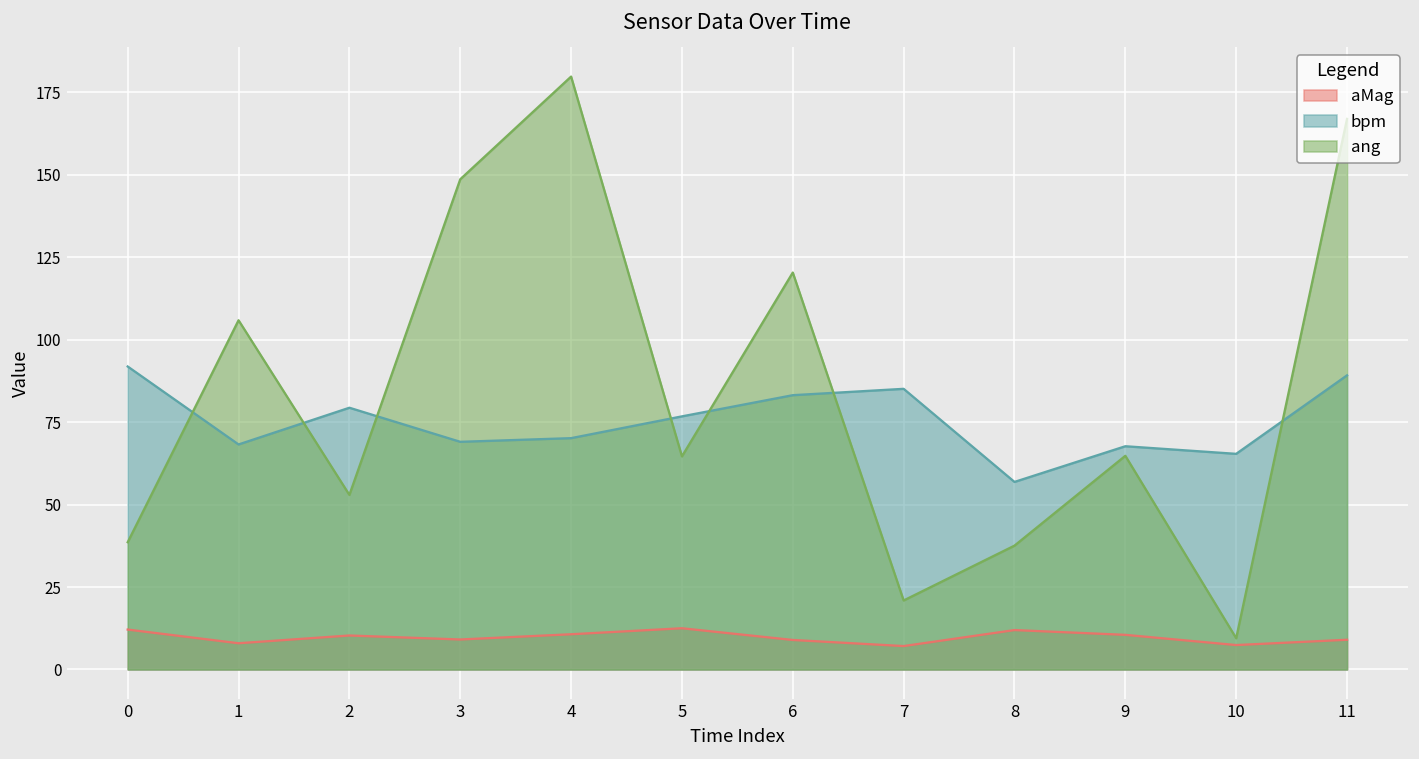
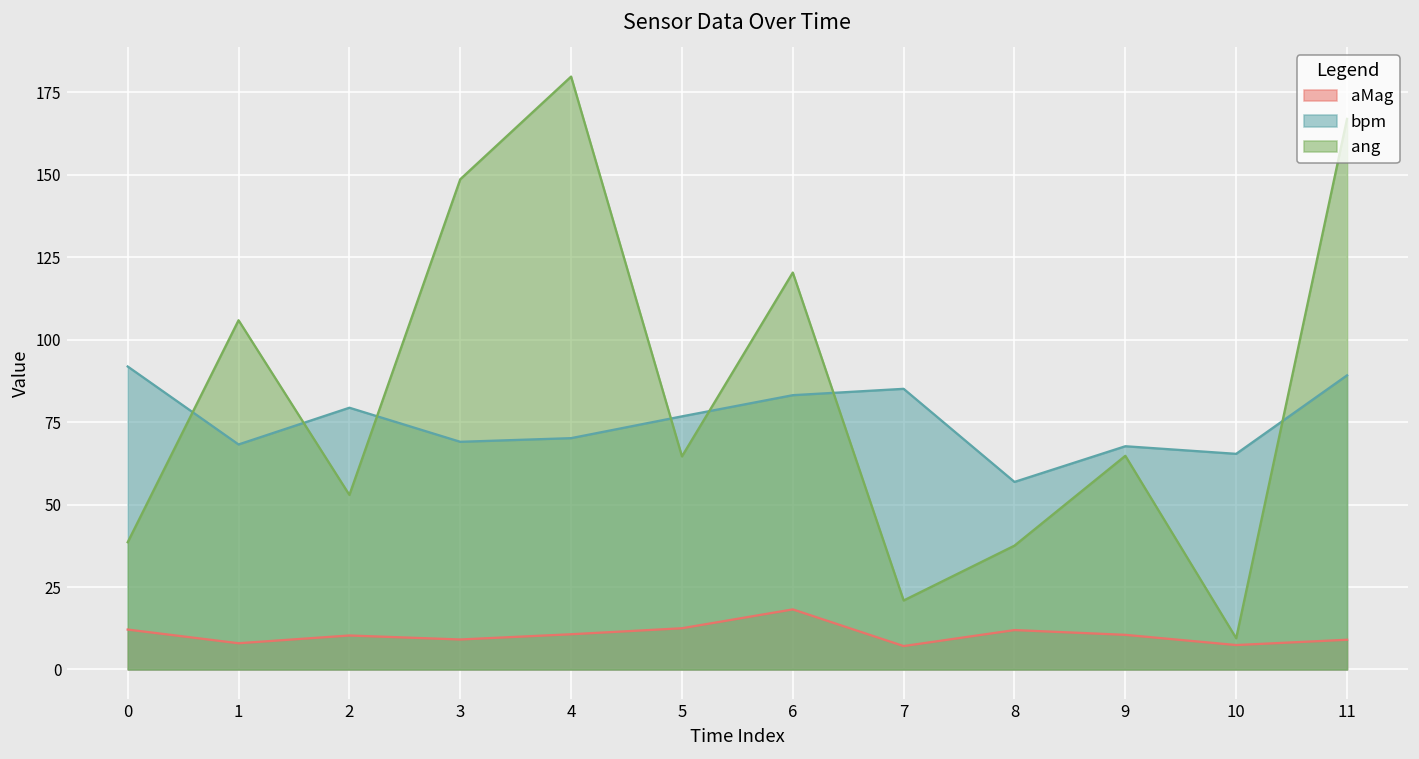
aMag, 6: 9 -> 18
